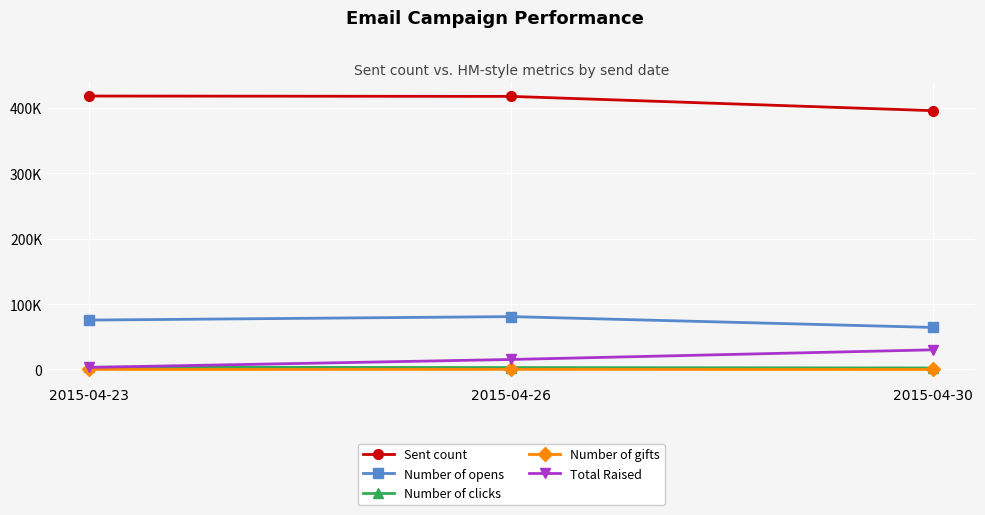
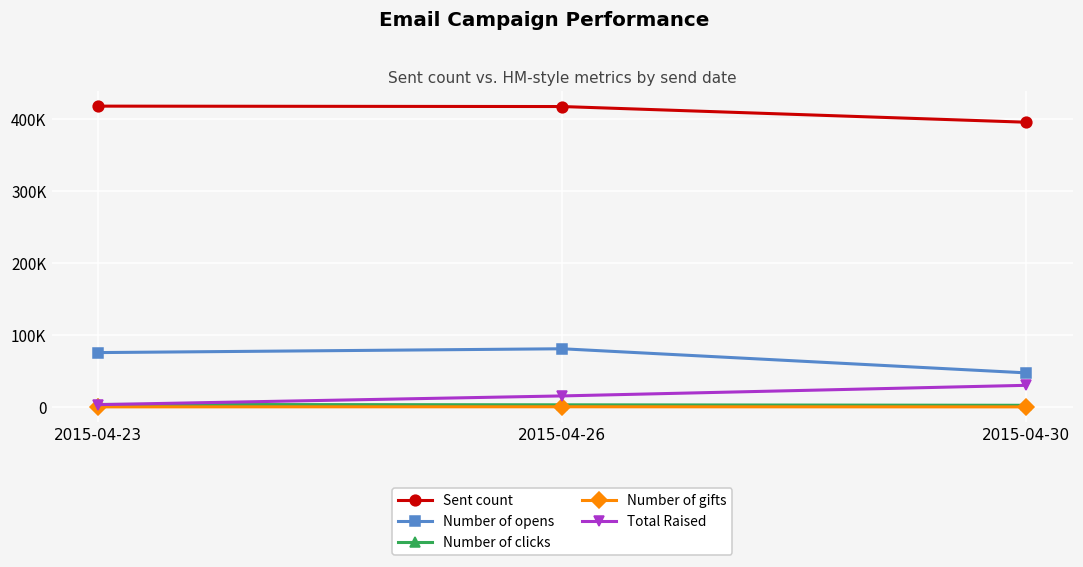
Number of opens, 2015-04-30: 60000 -> 50000
